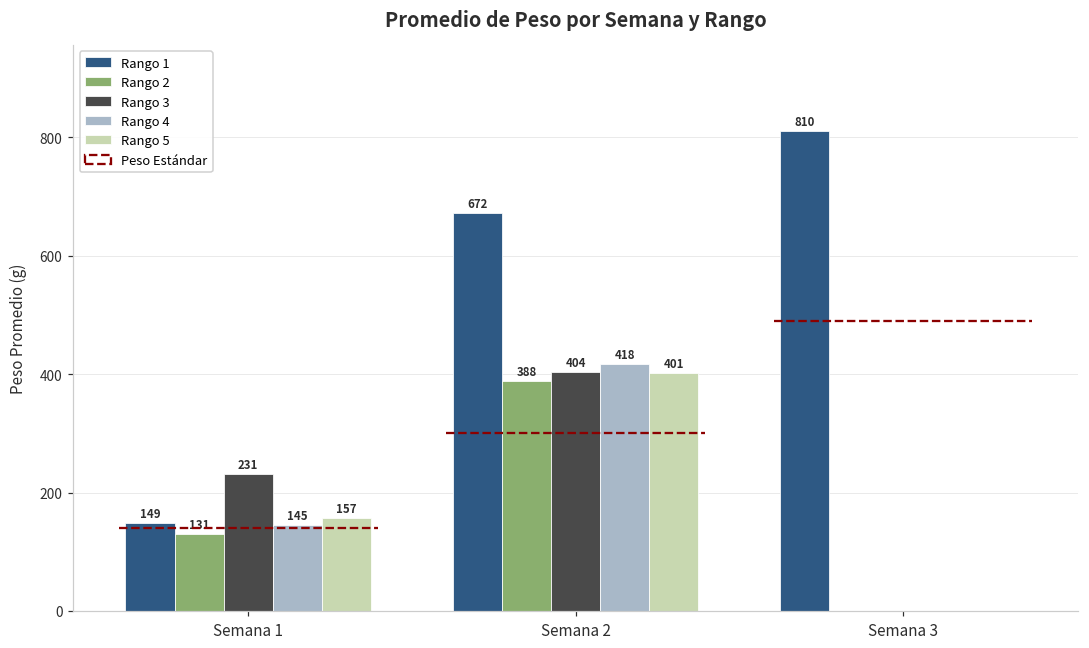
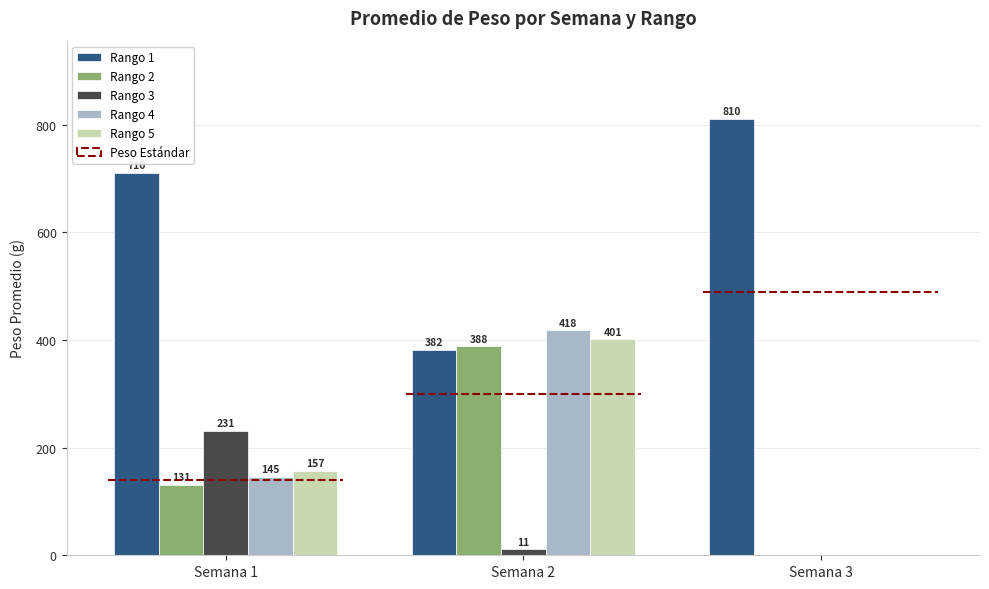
Rango 1, Semana 1: 150 -> 710
Rango 1, Semana 2: 672 -> 382
Rango 3, Semana 2: 404 -> 11
